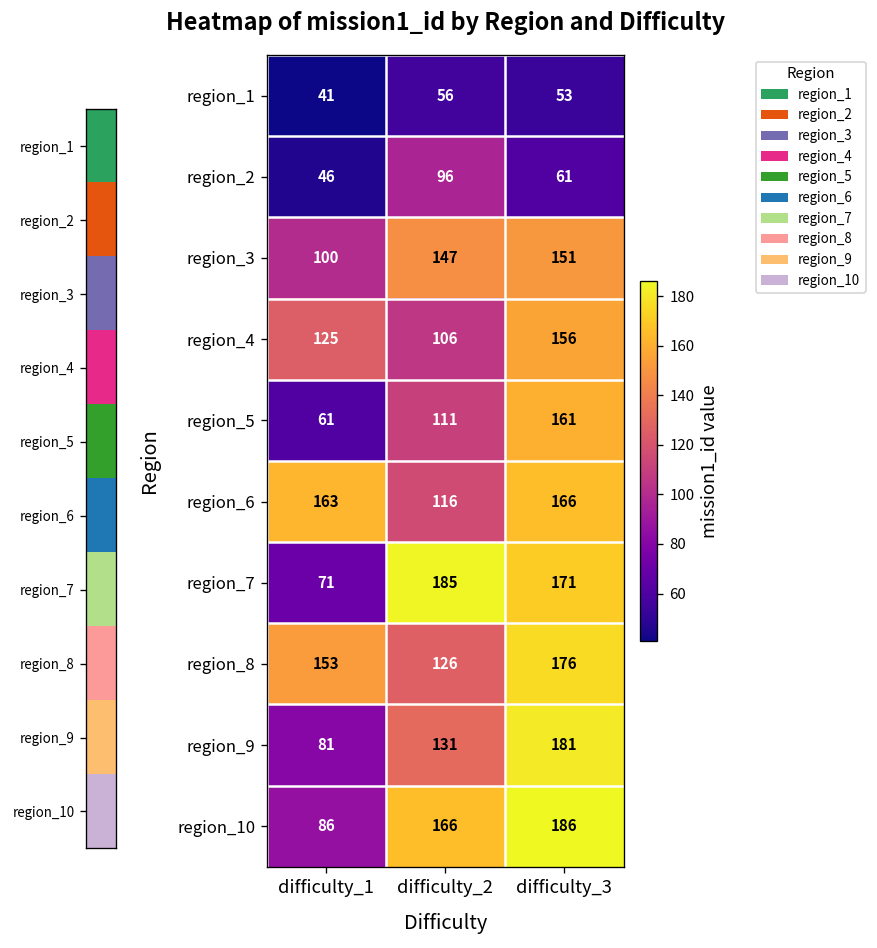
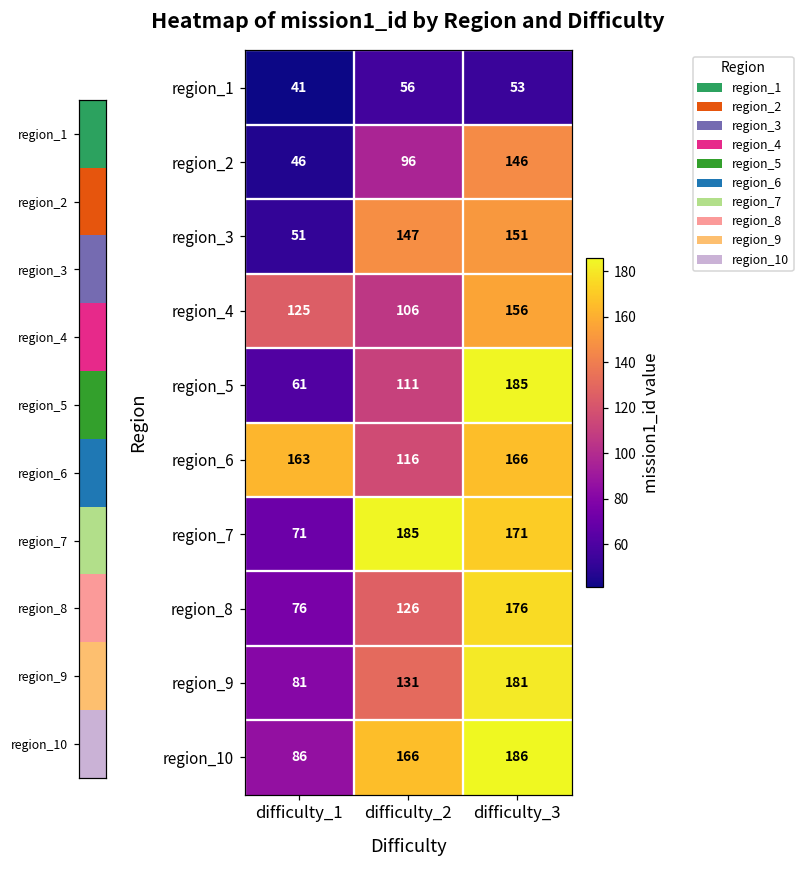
Heatmap of mission1_id by Region and Difficulty, region_2, difficulty_3: 61 -> 146
Heatmap of mission1_id by Region and Difficulty, region_3, difficulty_1: 100 -> 51
Heatmap of mission1_id by Region and Difficulty, region_5, difficulty_3: 161 -> 185
Heatmap of mission1_id by Region and Difficulty, region_8, difficulty_1: 153 -> 76
